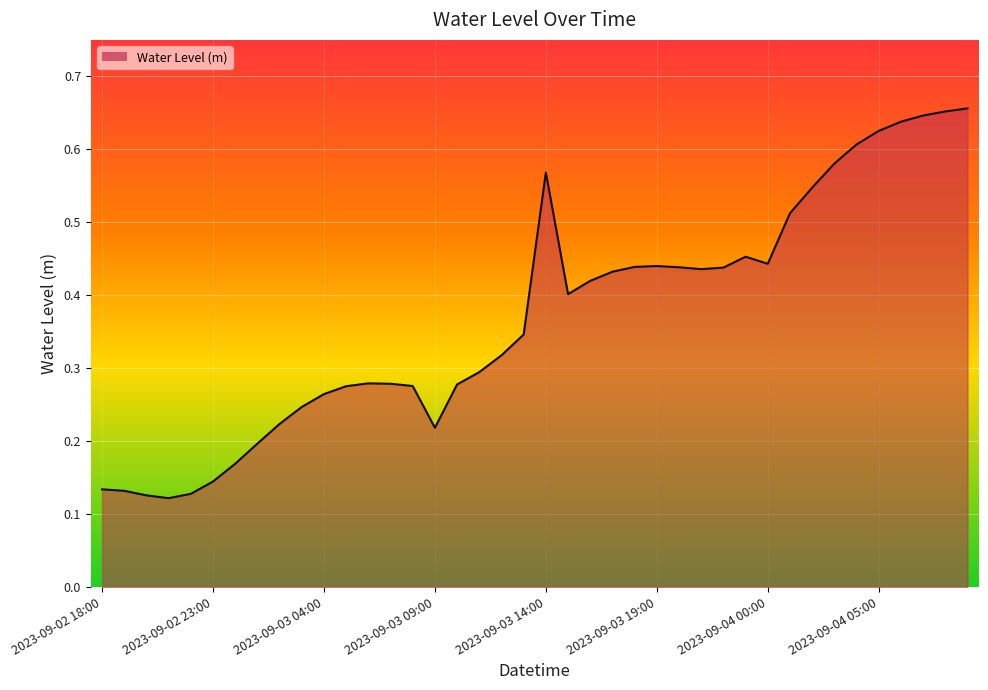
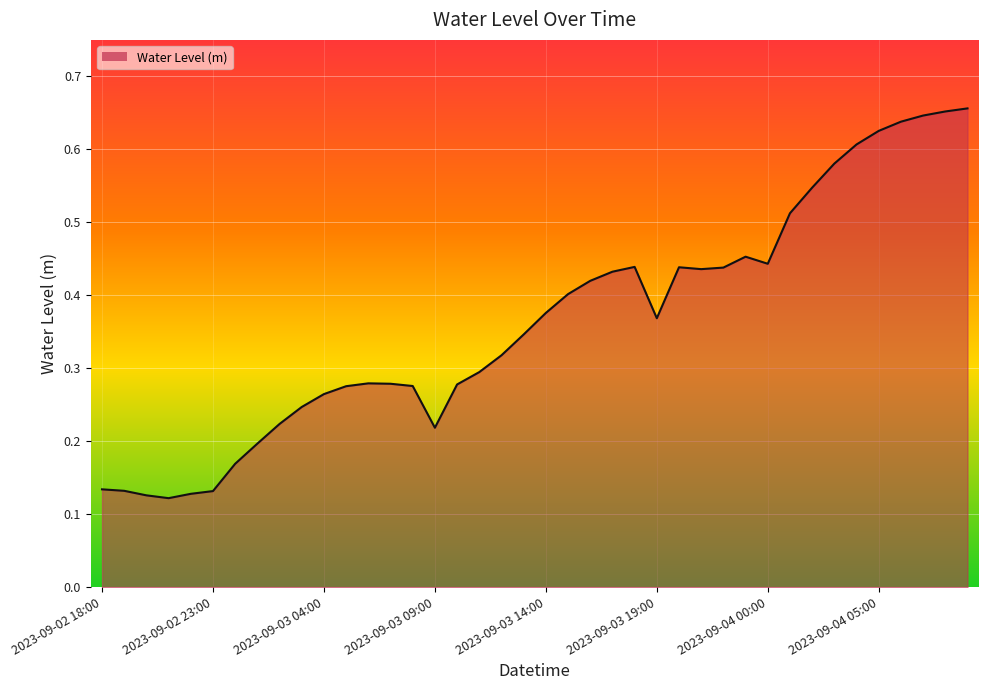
2023-09-02 23:00: 0.14 -> 0.13
2023-09-03 14:00: 0.57 -> 0.38
2023-09-03 19:00: 0.44 -> 0.37
